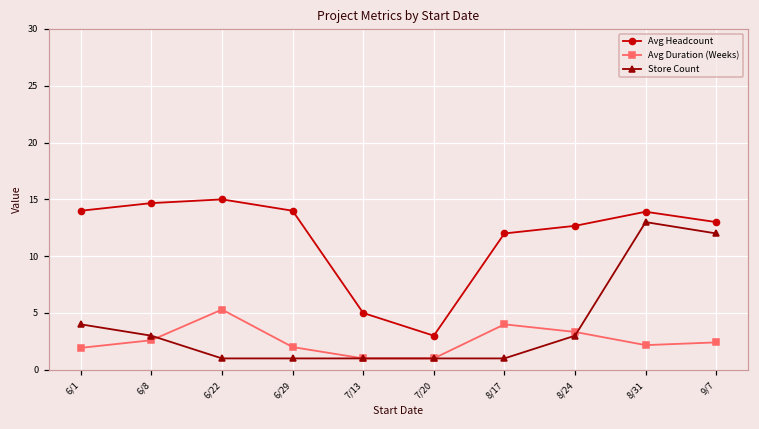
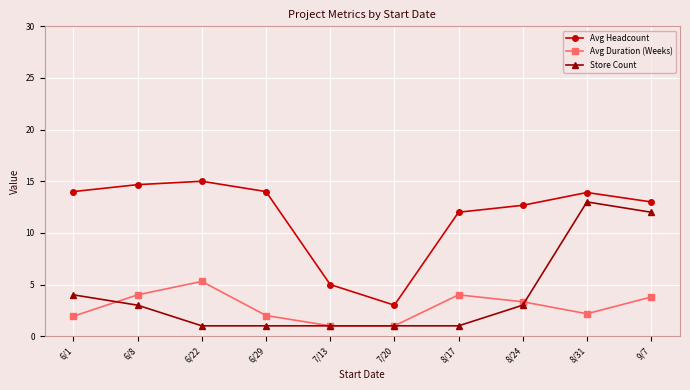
Avg Duration (Weeks), 6/8: 2.6 -> 4.0
Avg Duration (Weeks), 9/7: 2.4 -> 3.8
